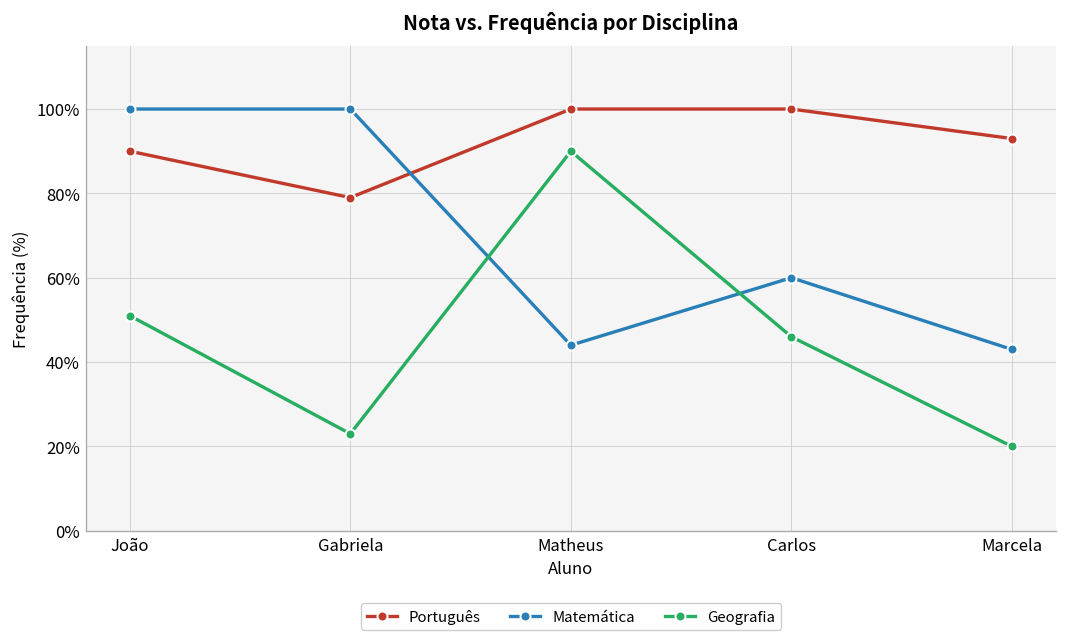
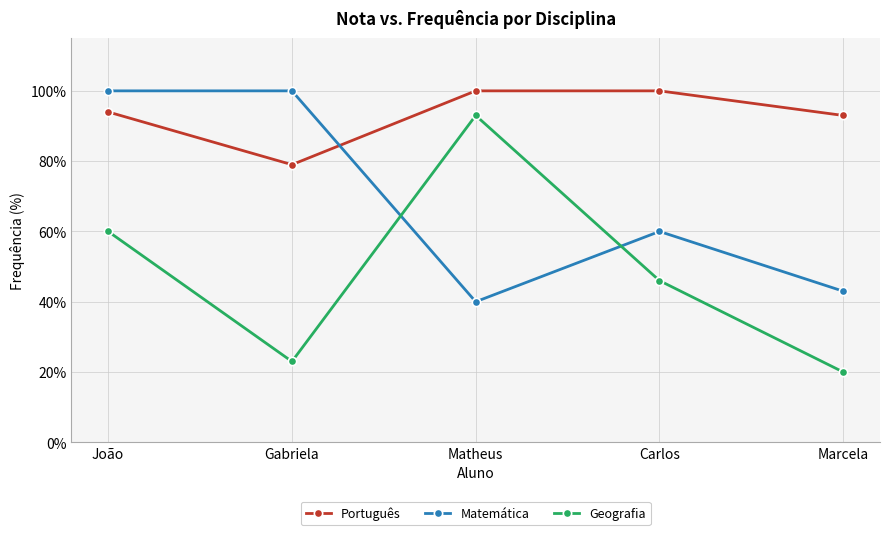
Português, João: 90% -> 94%
Geografia, João: 51% -> 60%
Matemática, Matheus: 44% -> 40%
Geografia, Matheus: 90% -> 93%
